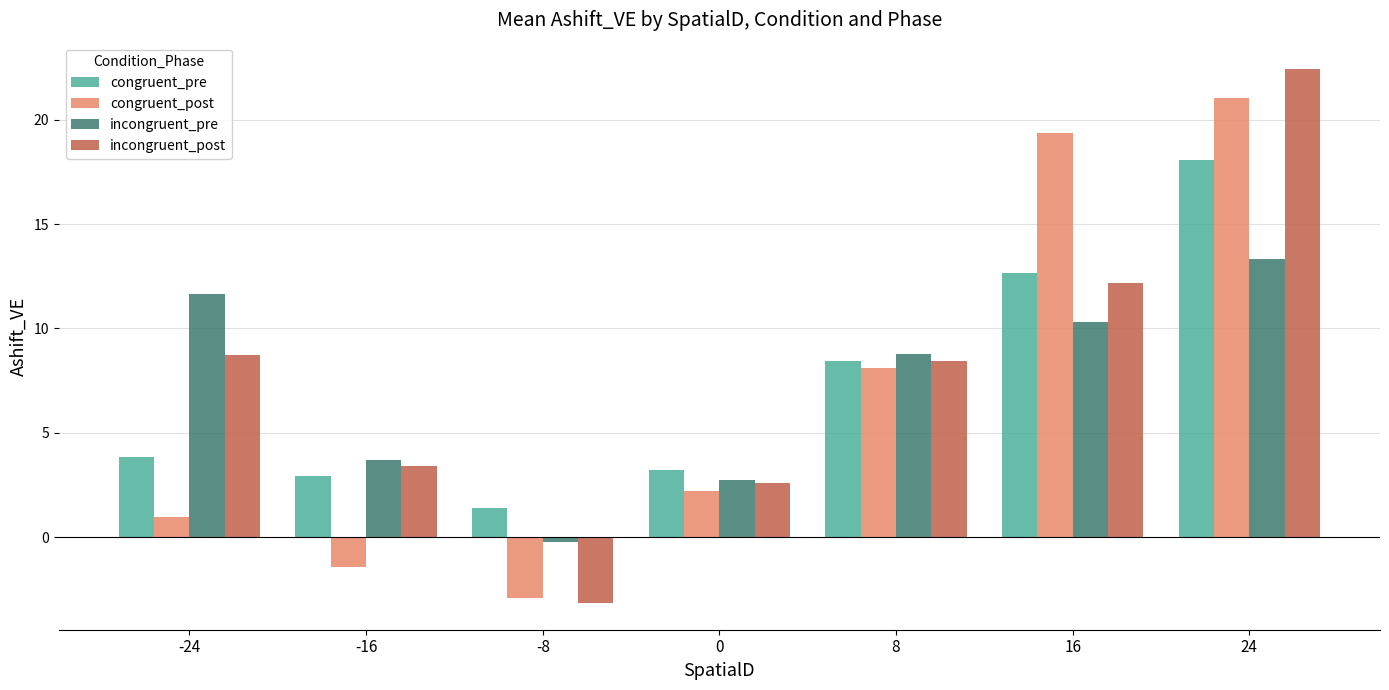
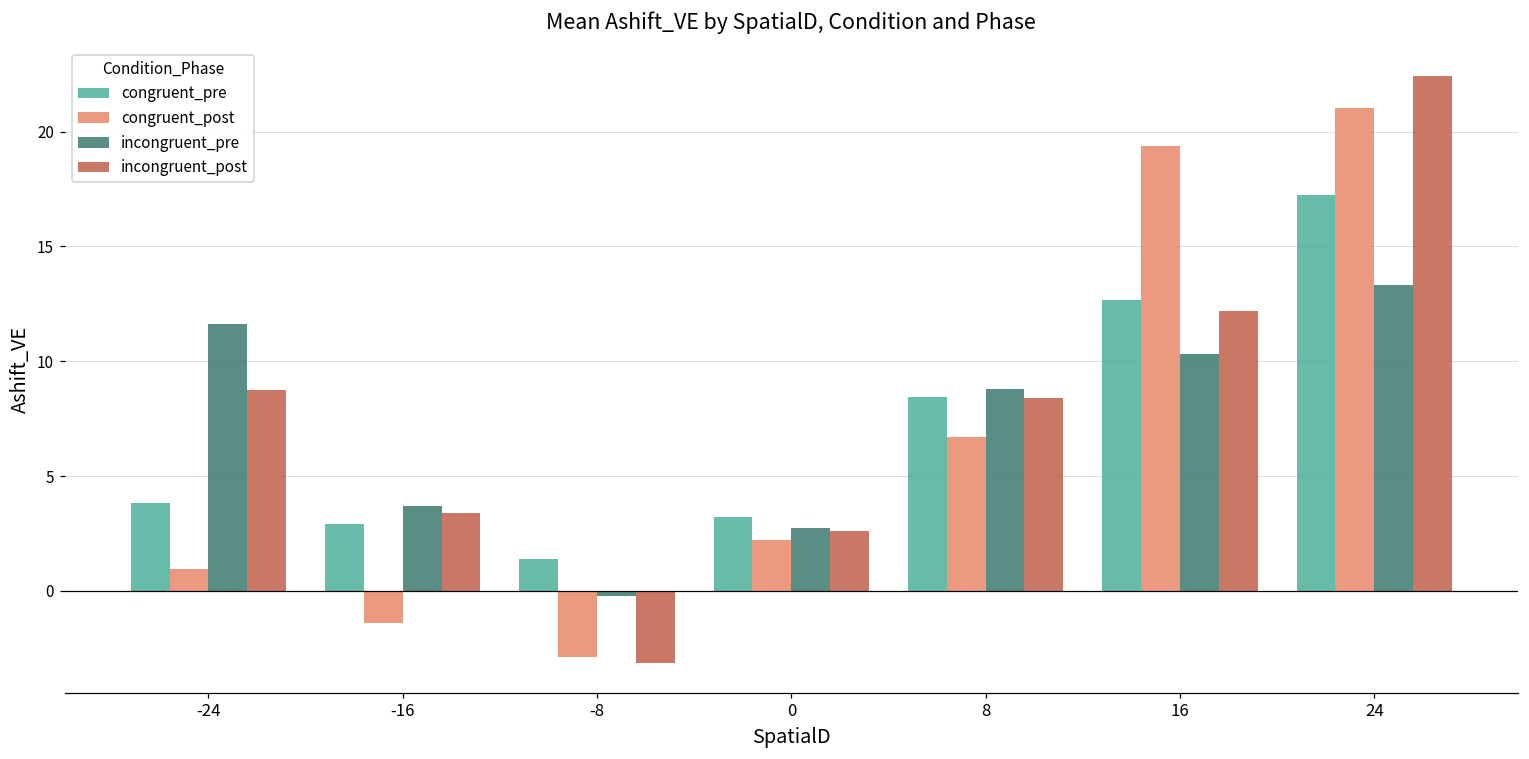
congruent_post, 8: 8.1 -> 6.7
congruent_pre, 24: 18.0 -> 17.2
